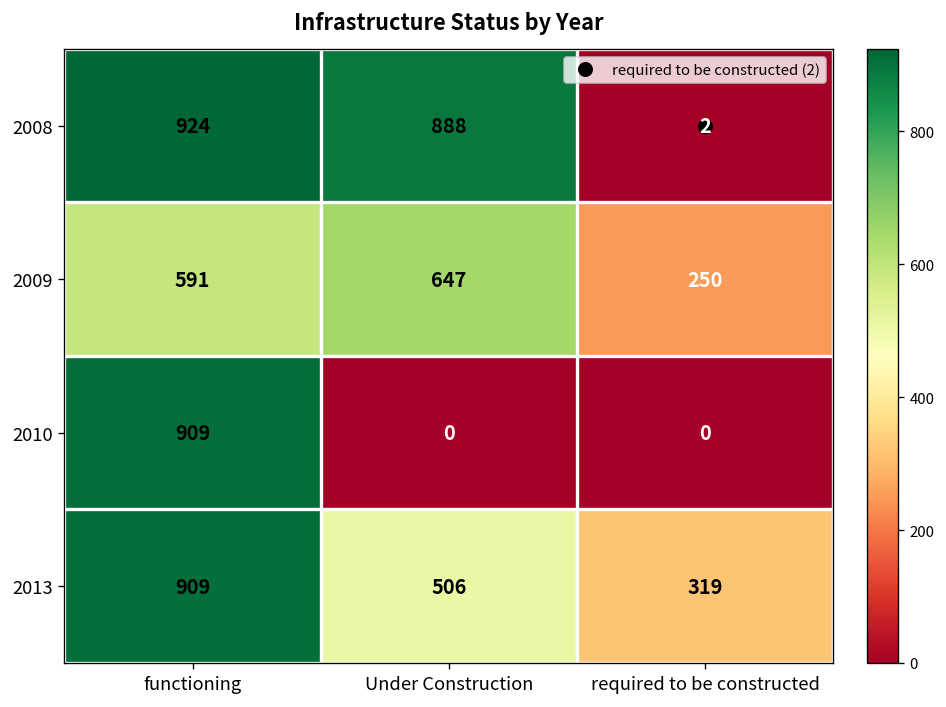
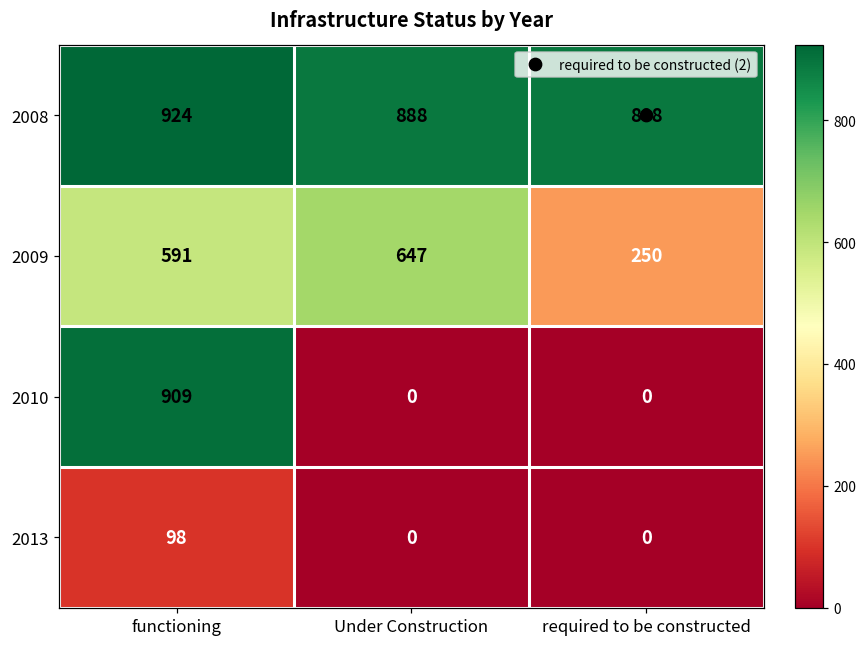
2008, required to be constructed: 2 -> 888
2013, functioning: 909 -> 98
2013, Under Construction: 506 -> 0
2013, required to be constructed: 319 -> 0
